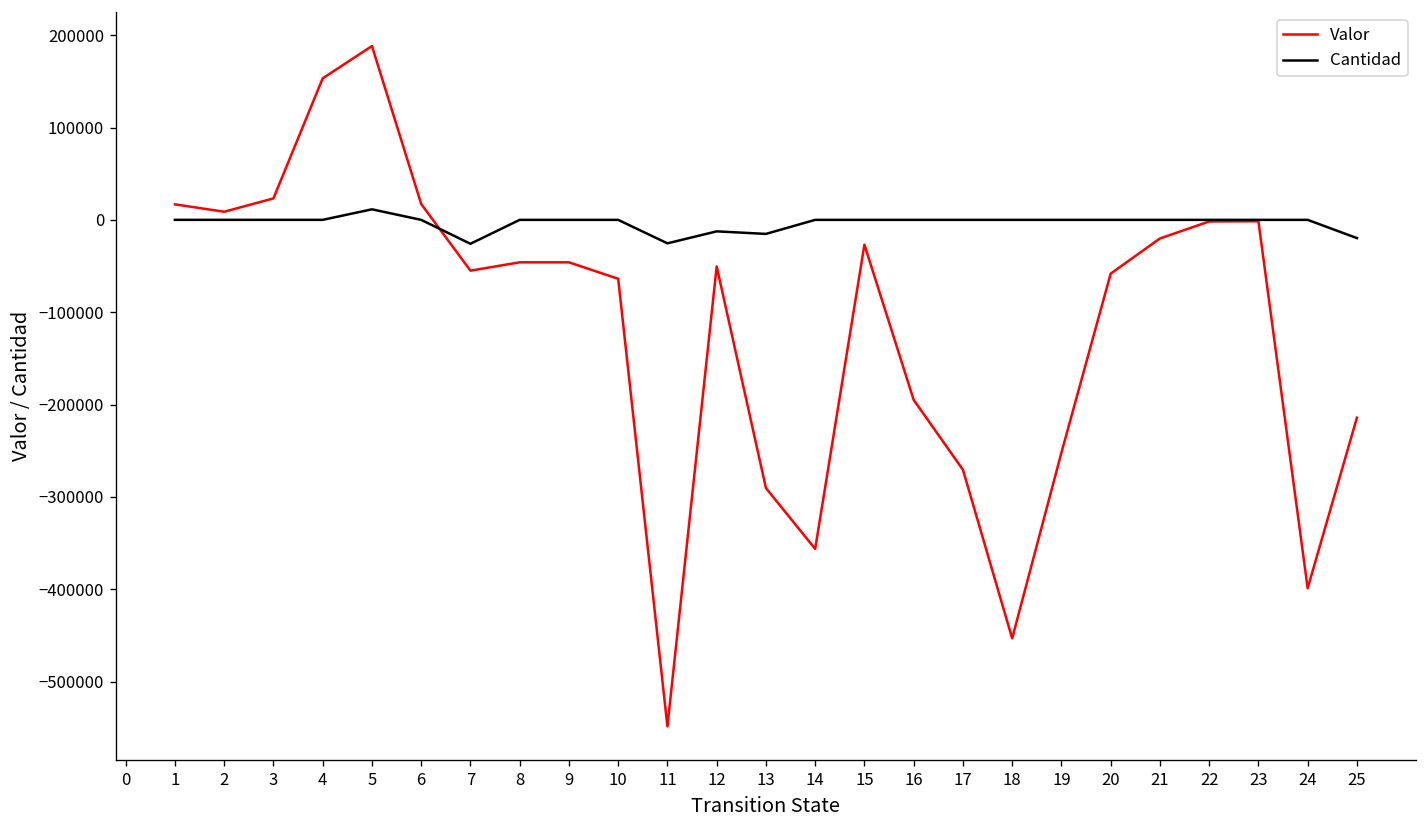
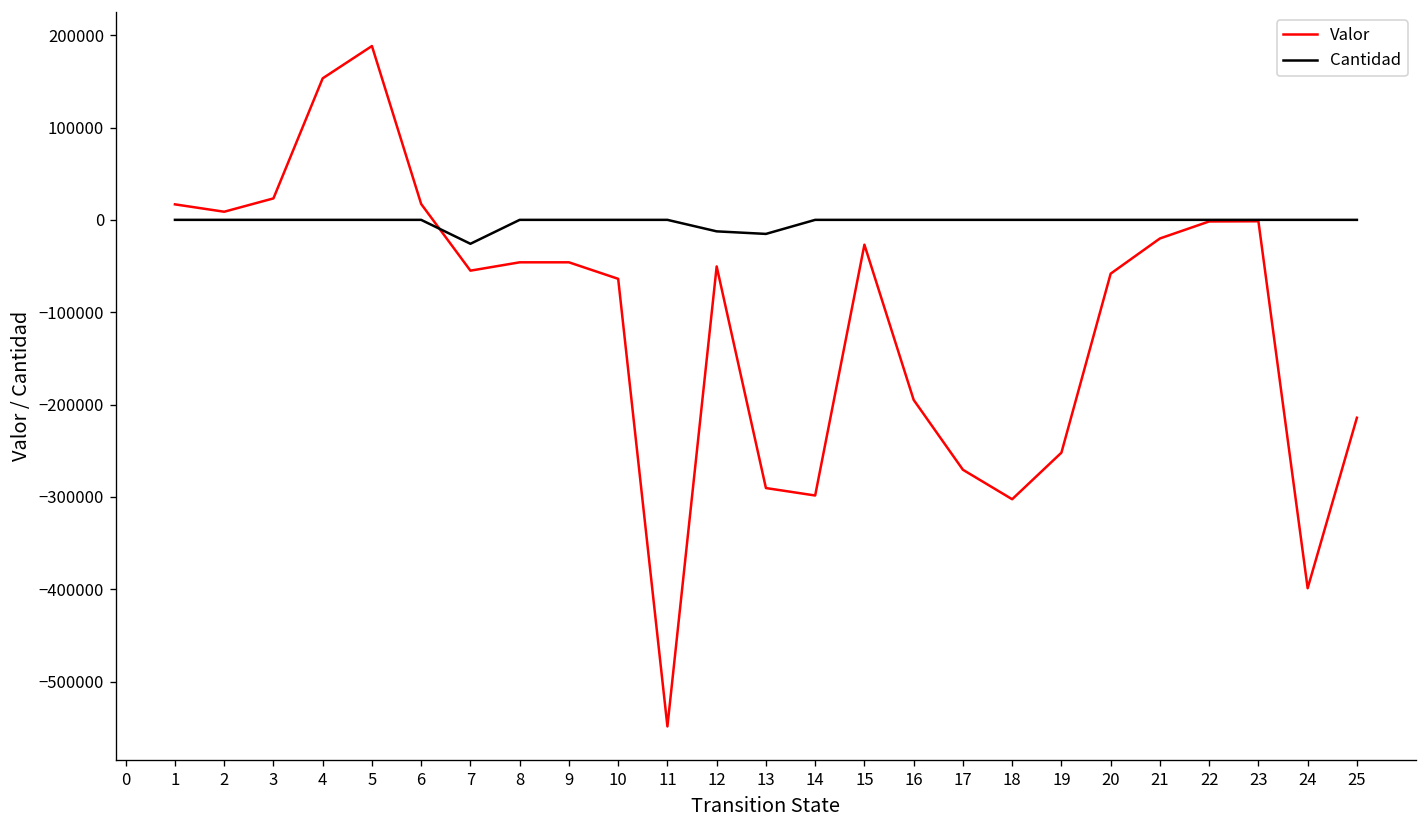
Cantidad, 5: 10000 -> 0
Cantidad, 11: -30000 -> 0
Valor, 14: -360000 -> -300000
Valor, 18: -450000 -> -300000
Cantidad, 25: -20000 -> 0
